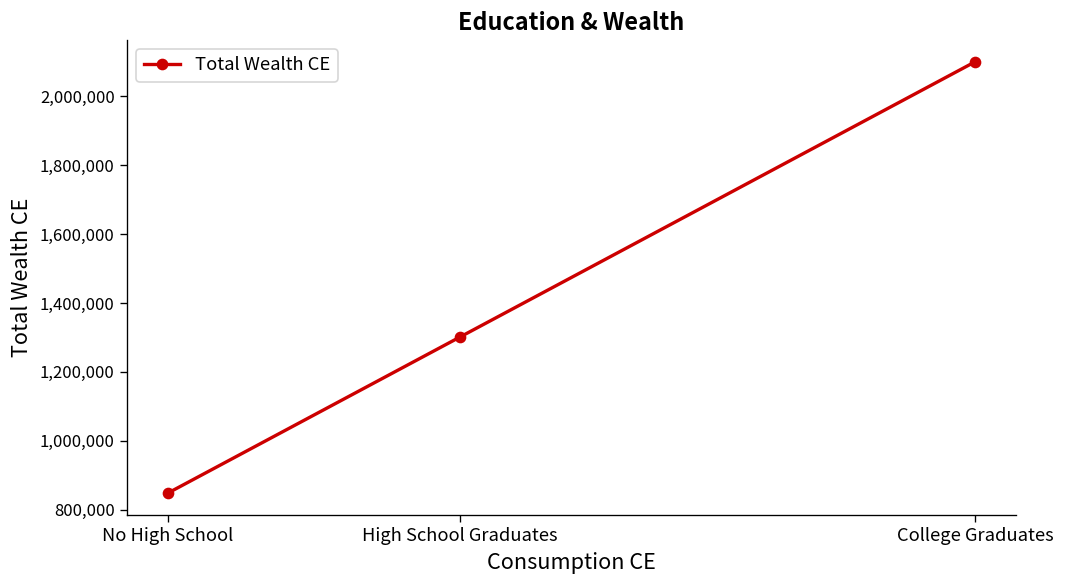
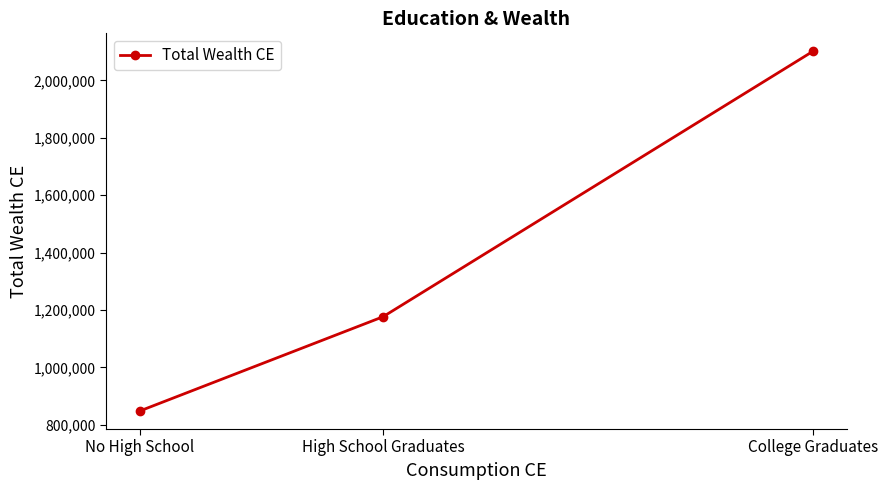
High School Graduates: 1,300,000 -> 1,180,000
